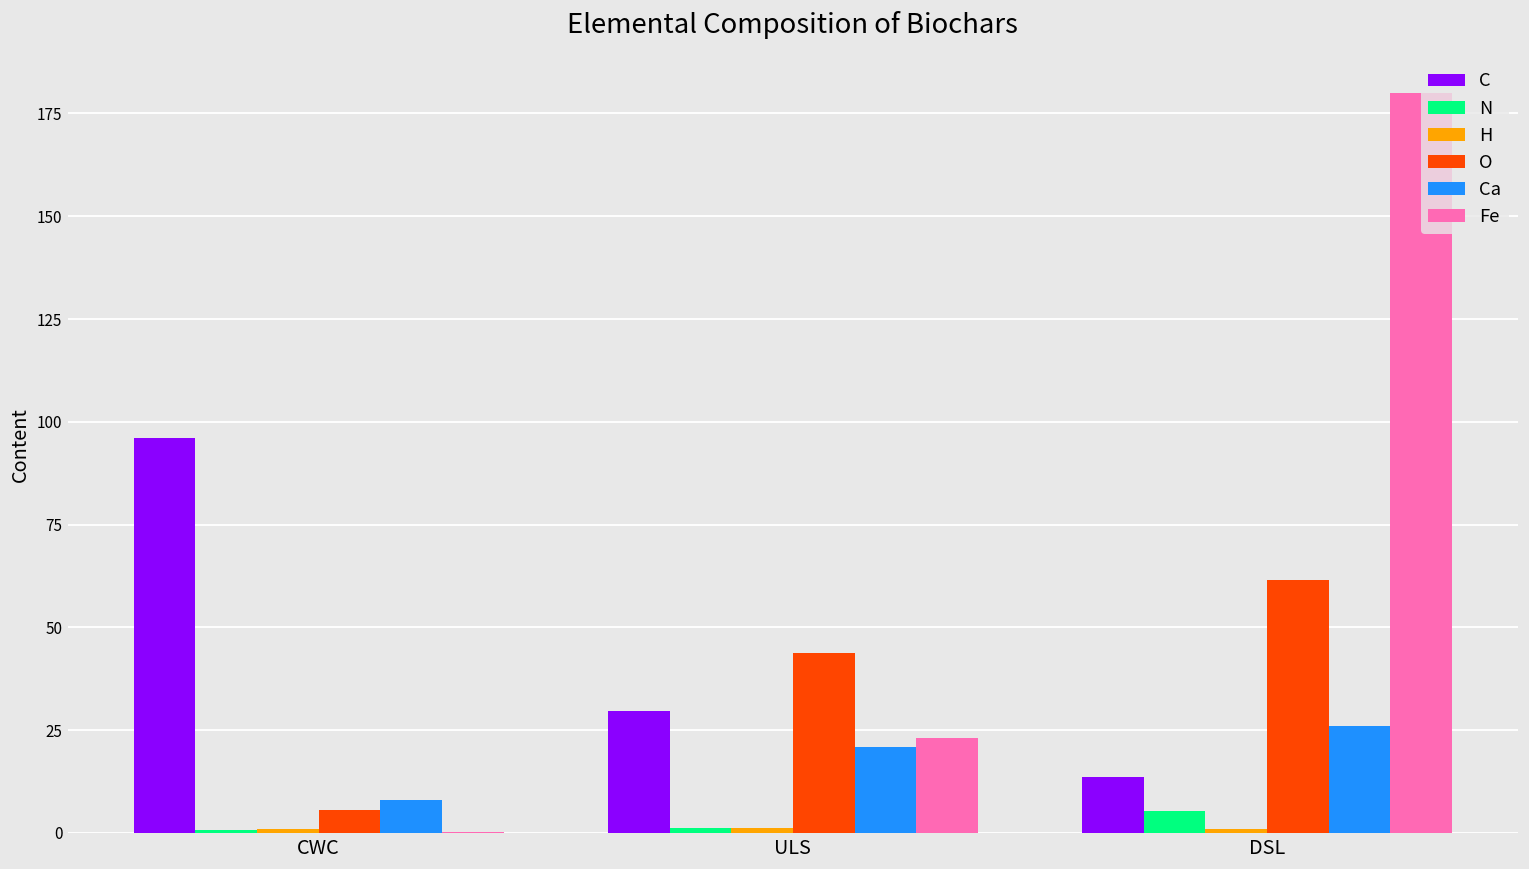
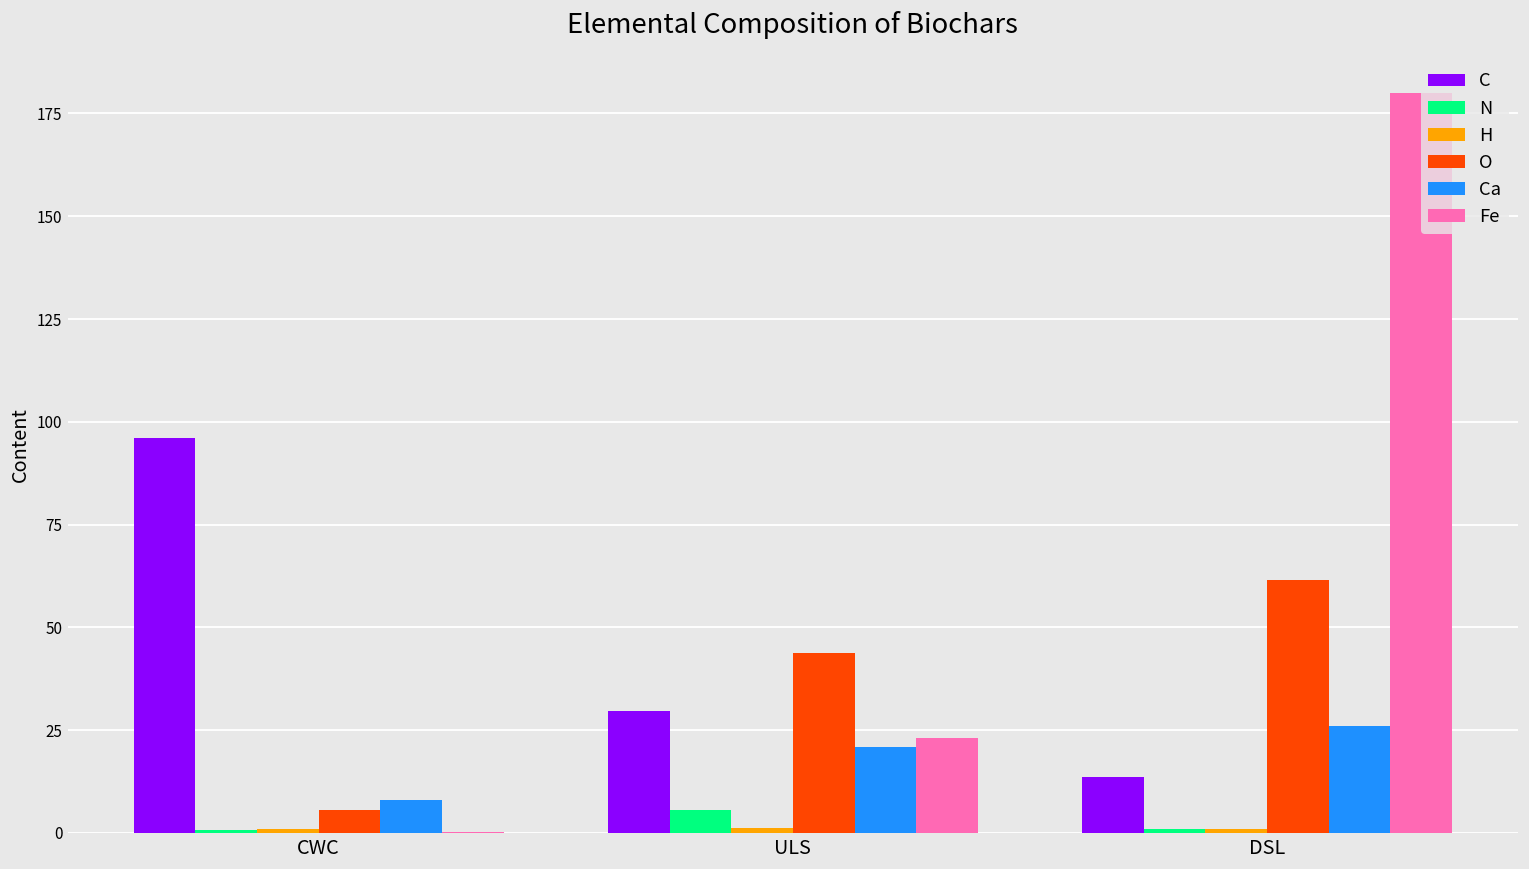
N, ULS: 1 -> 6
N, DSL: 5 -> 1
